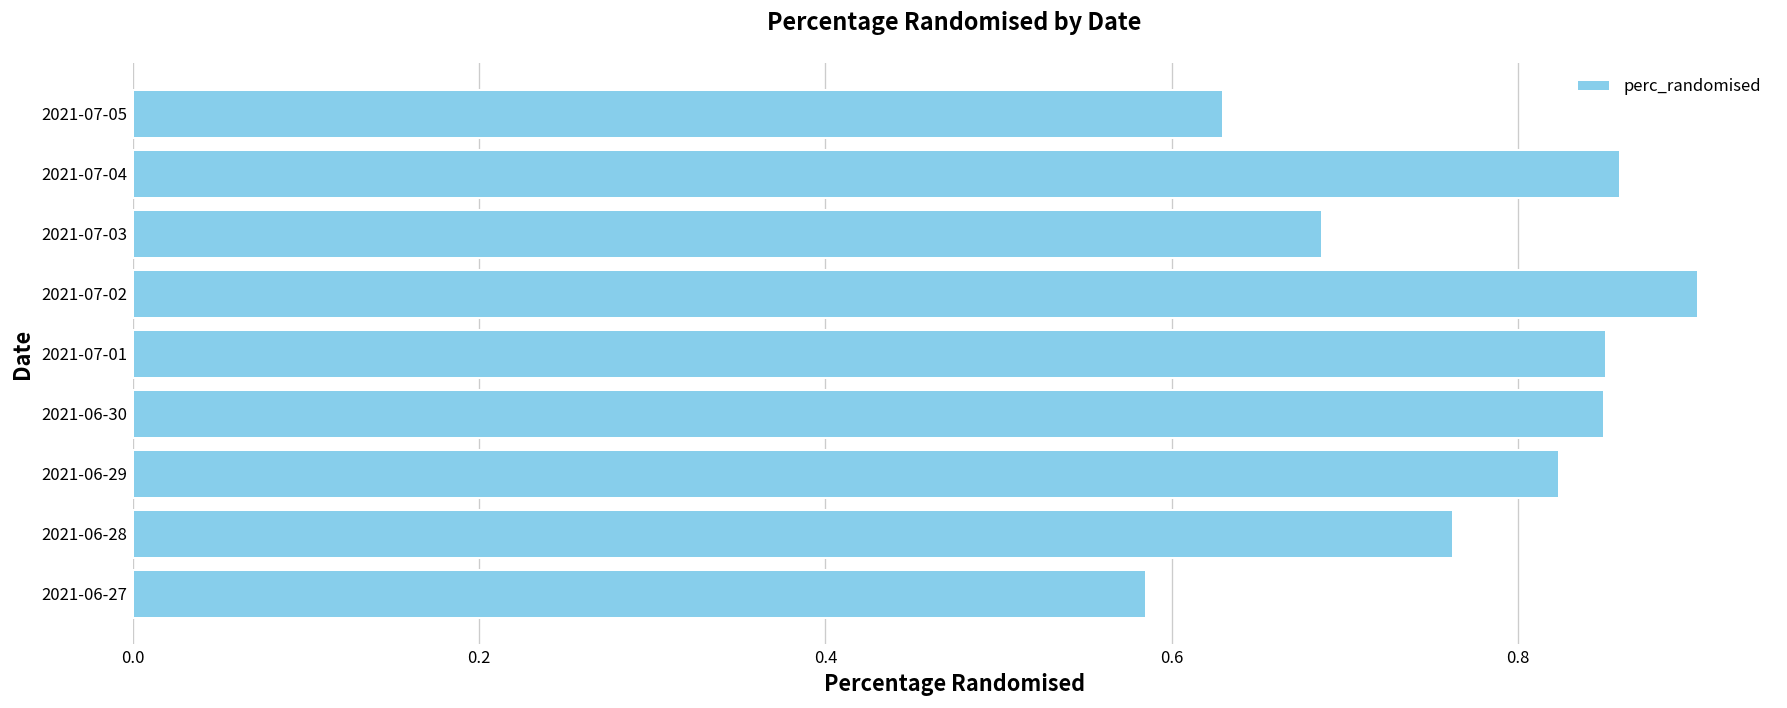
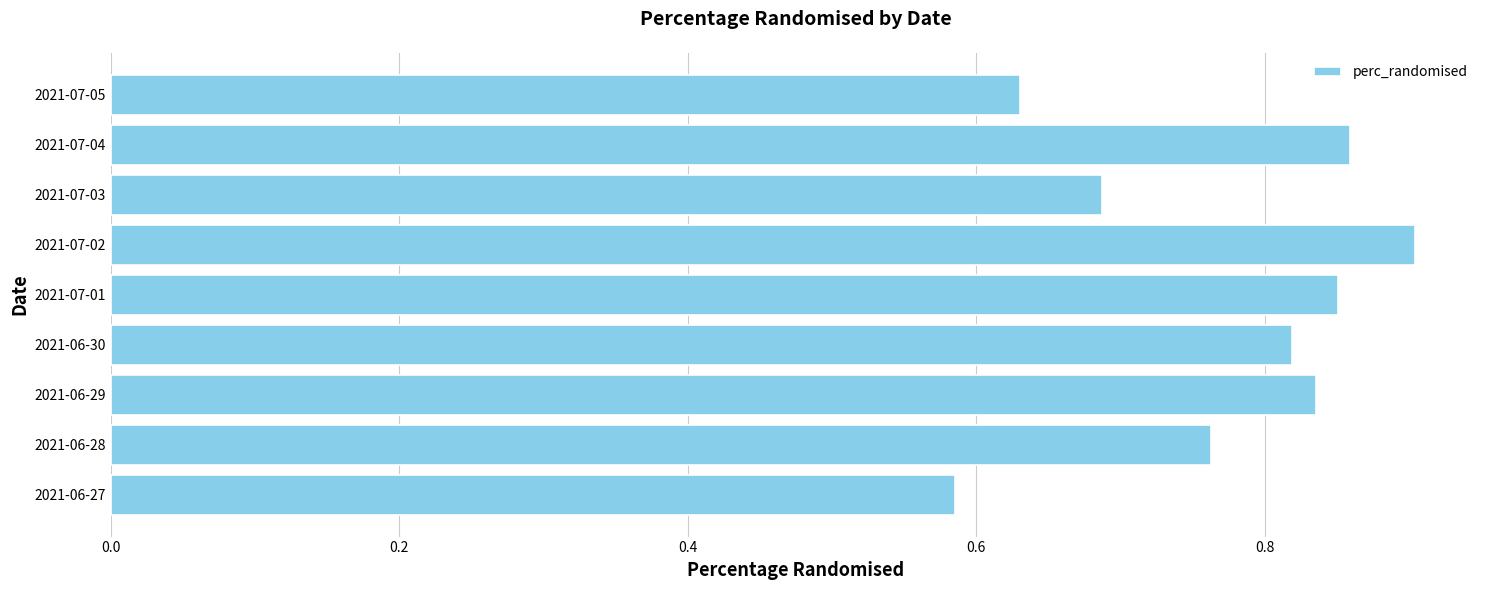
2021-06-30: 0.850 -> 0.819
2021-06-29: 0.824 -> 0.836
